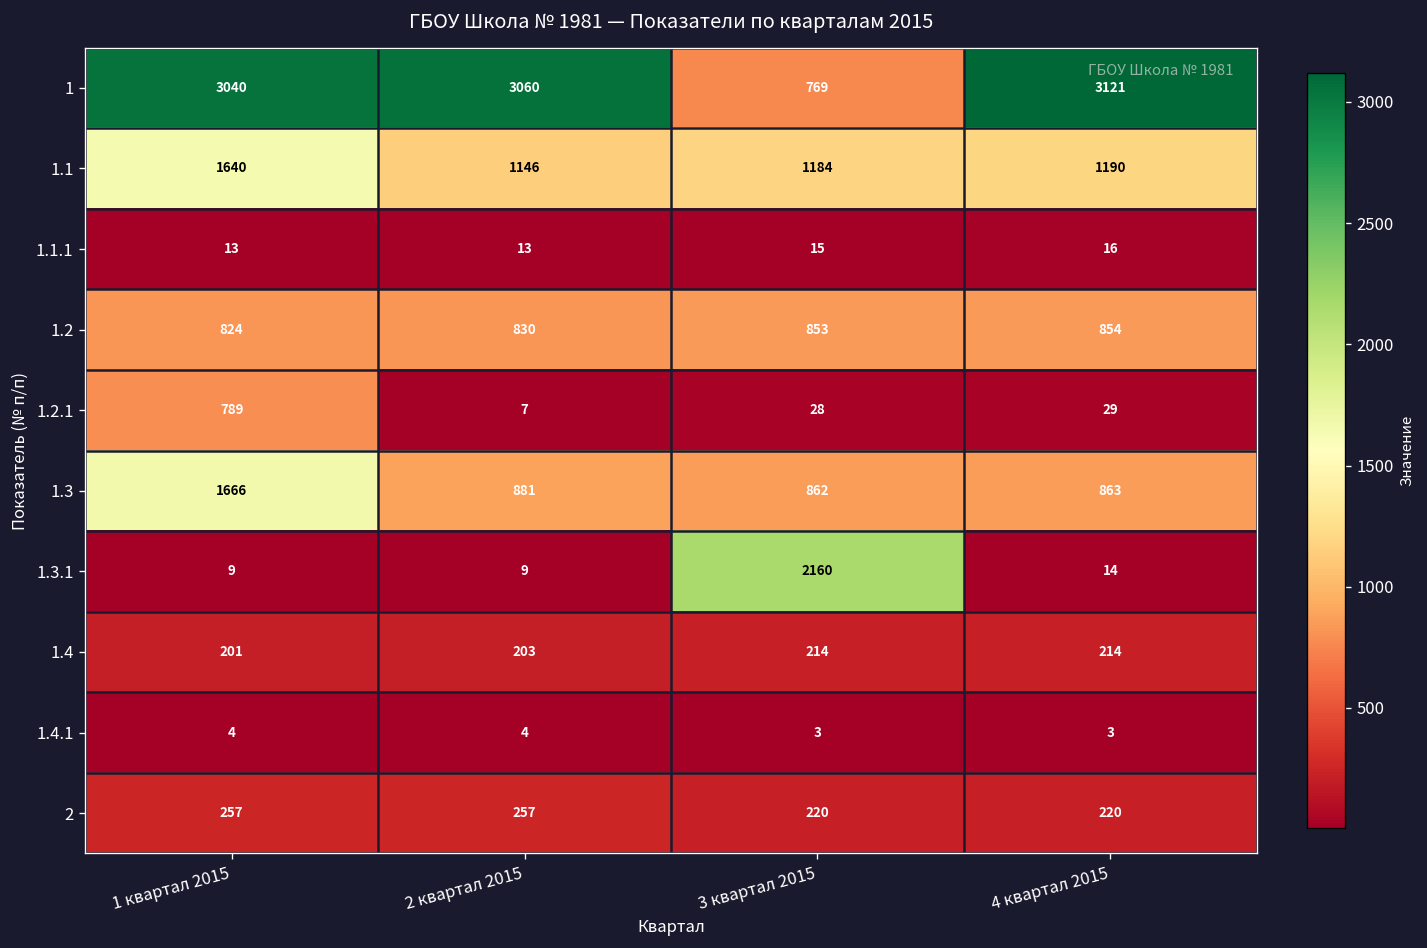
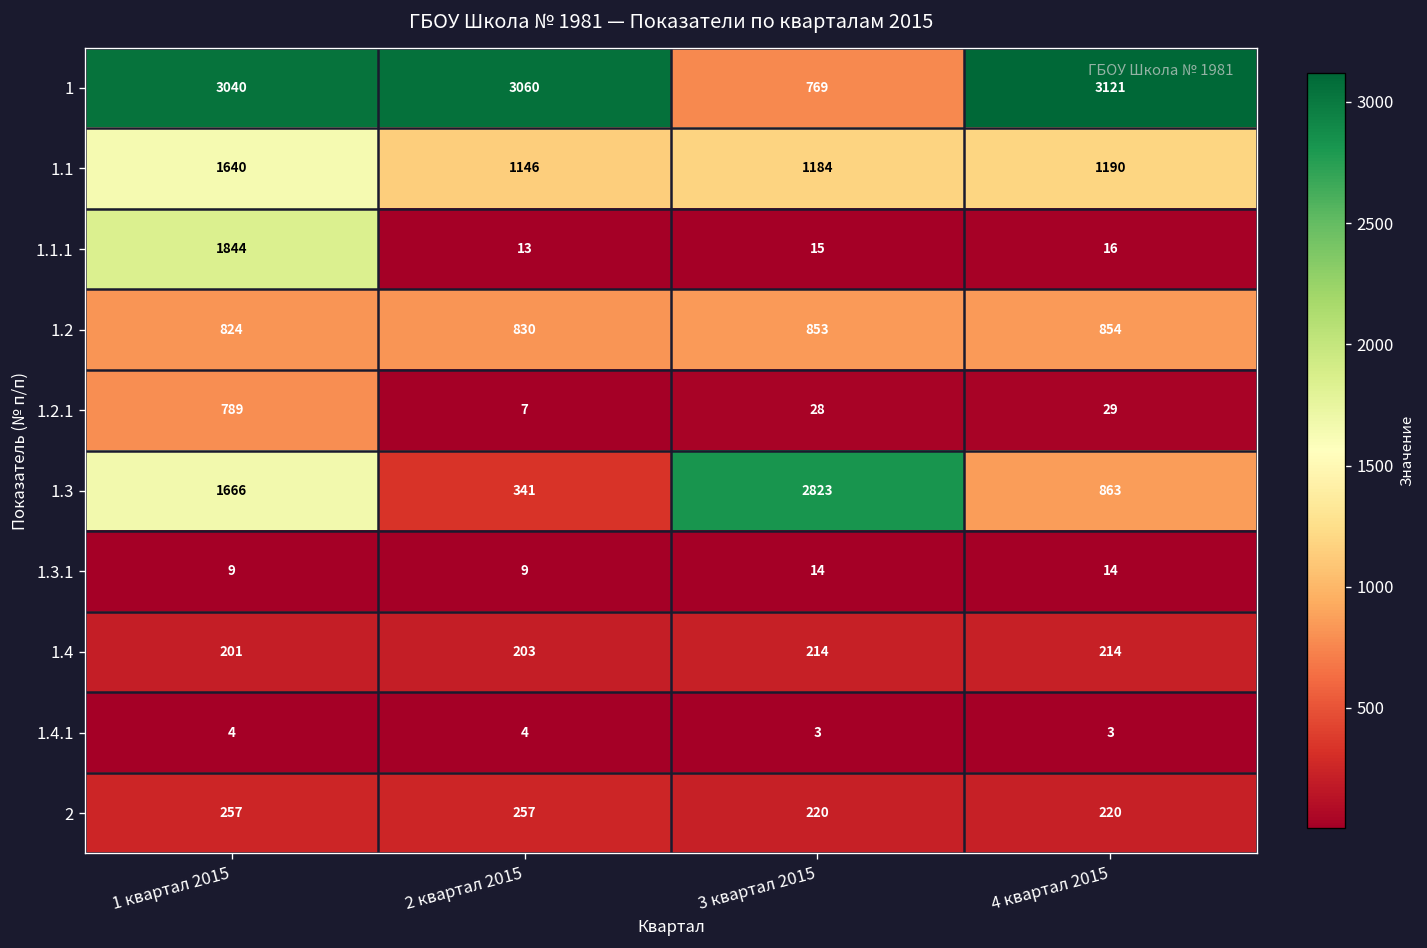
1.1.1, 1 квартал 2015: 13 -> 1844
1.3, 2 квартал 2015: 881 -> 341
1.3, 3 квартал 2015: 862 -> 2823
1.3.1, 3 квартал 2015: 2160 -> 14
